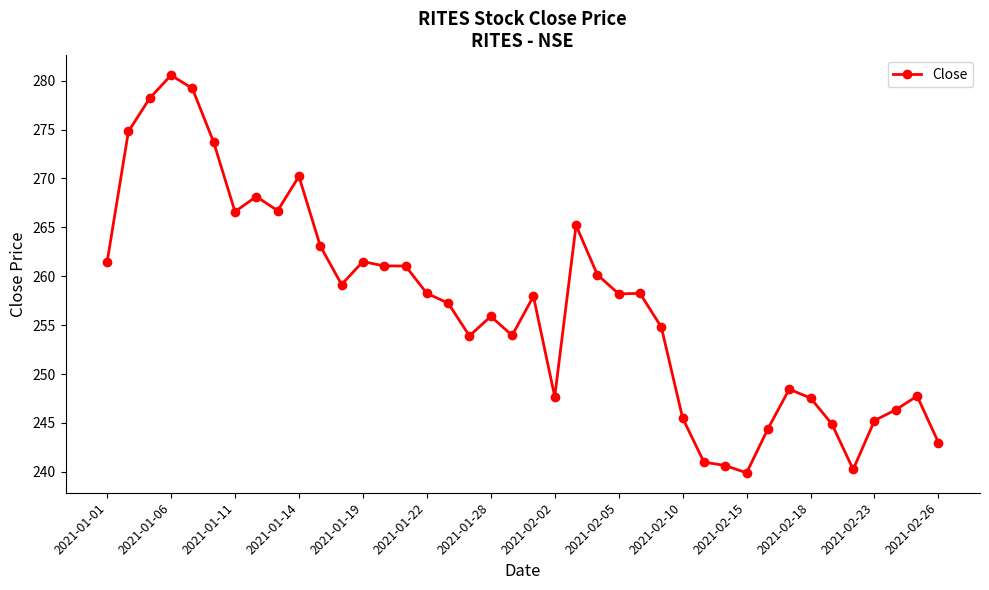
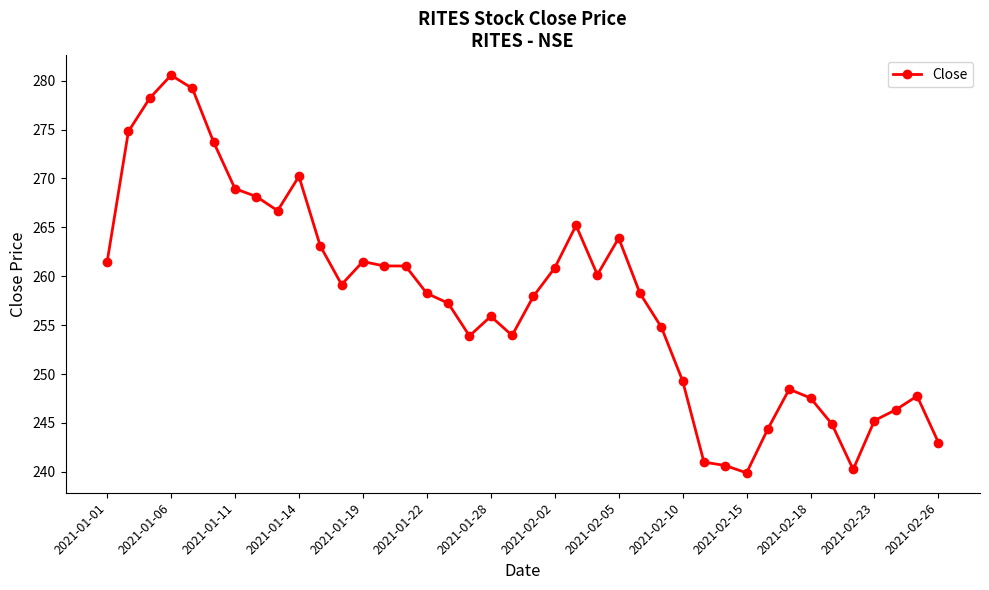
2021-01-11: 267 -> 269
2021-02-02: 248 -> 261
2021-02-05: 258 -> 264
2021-02-10: 246 -> 249
